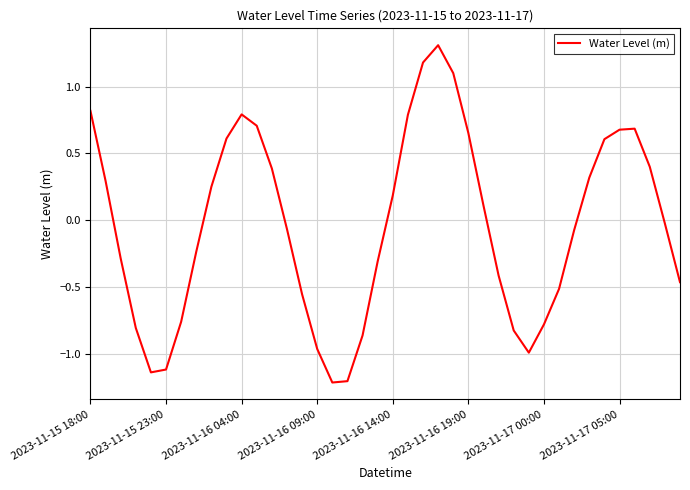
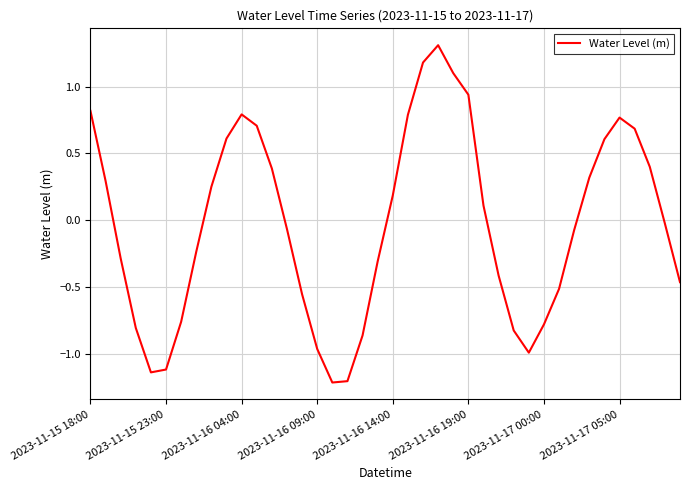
2023-11-16 19:00: 0.65 -> 0.94
2023-11-17 05:00: 0.68 -> 0.77
